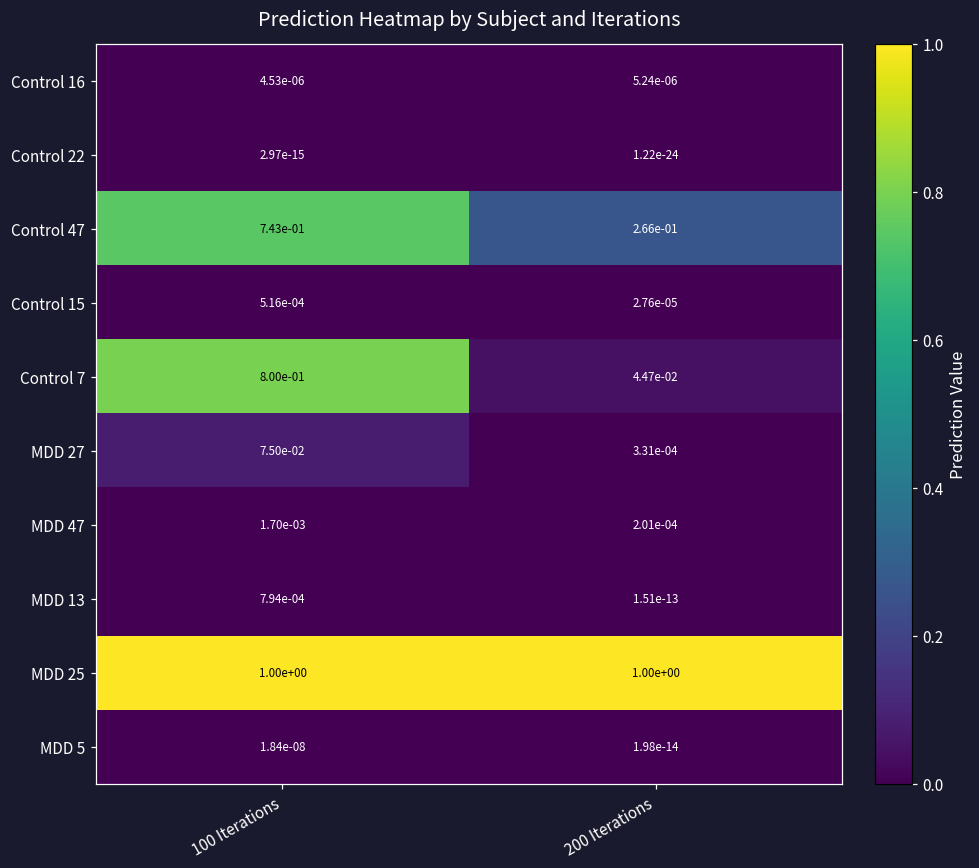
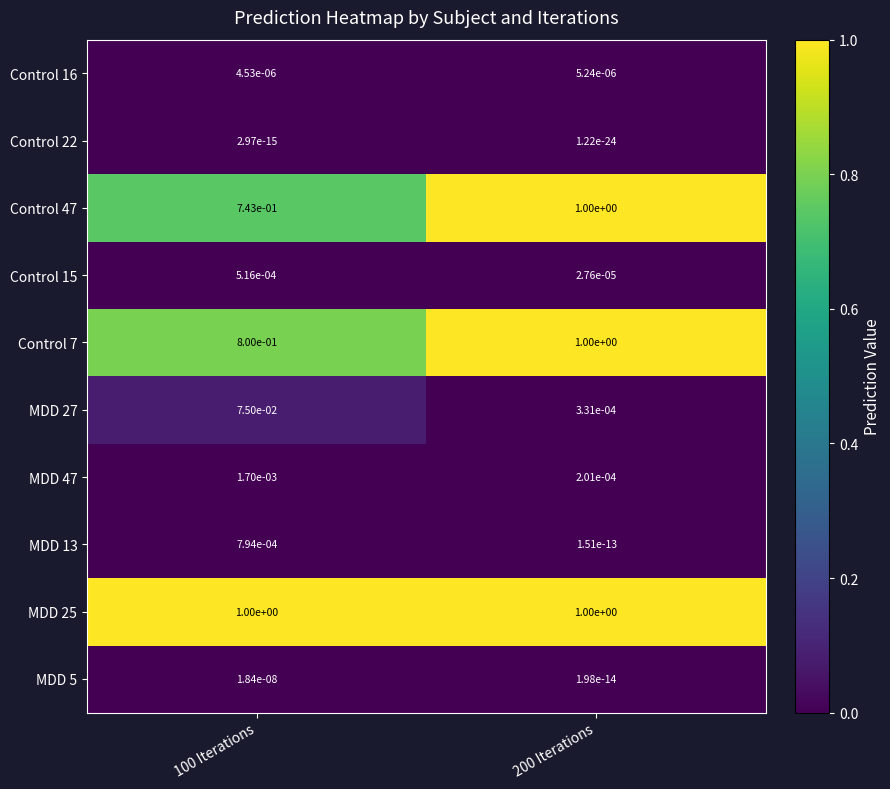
Control 47, 200 Iterations: 2.66e-01 -> 1.00e+00
Control 7, 200 Iterations: 4.47e-02 -> 1.00e+00
